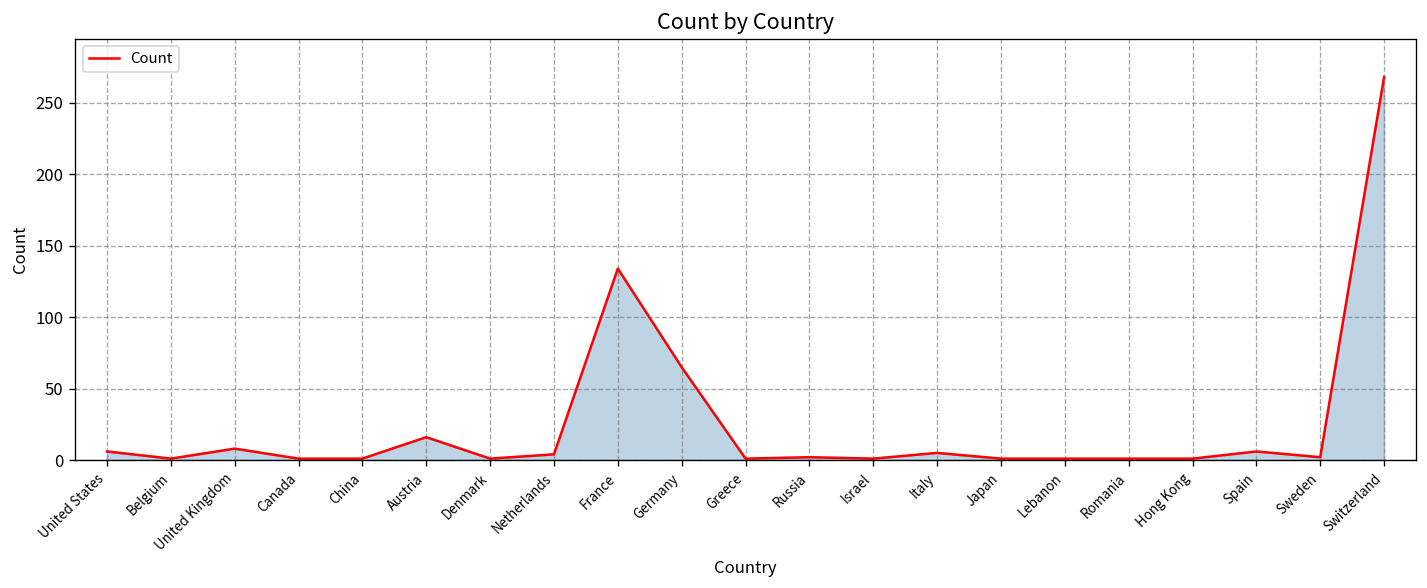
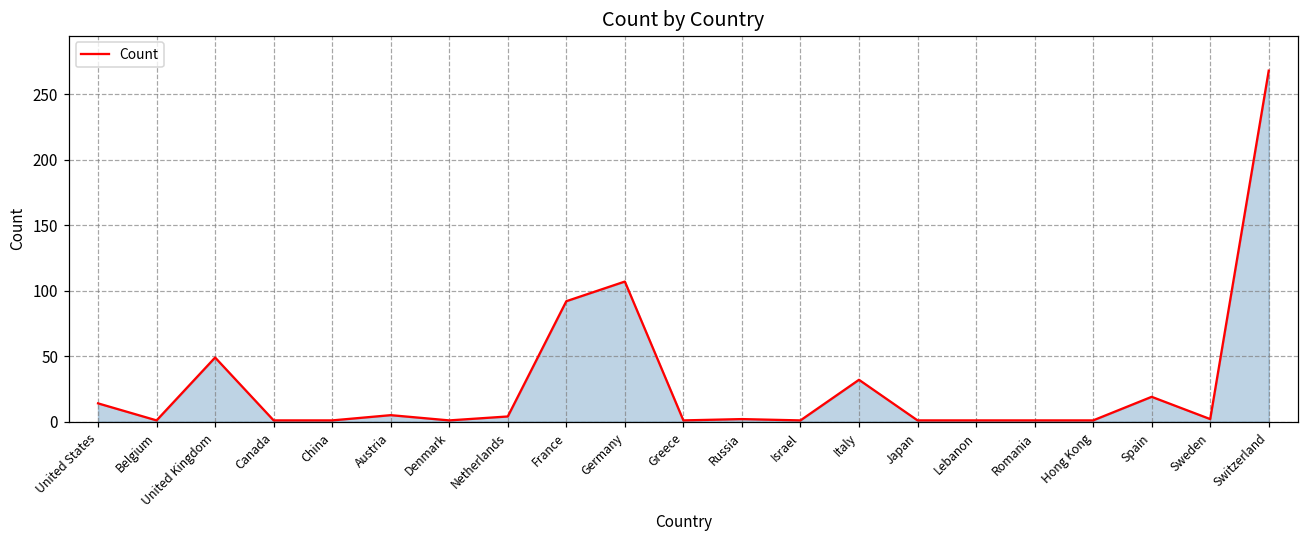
Count, United States: 6 -> 14
Count, United Kingdom: 8 -> 49
Count, Austria: 16 -> 5
Count, France: 134 -> 92
Count, Germany: 65 -> 107
Count, Italy: 5 -> 32
Count, Spain: 6 -> 19
